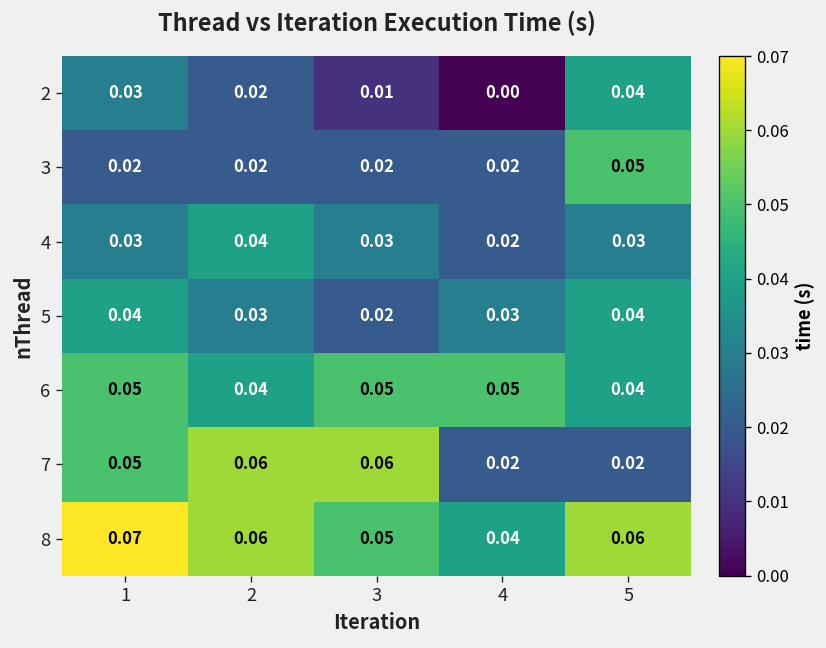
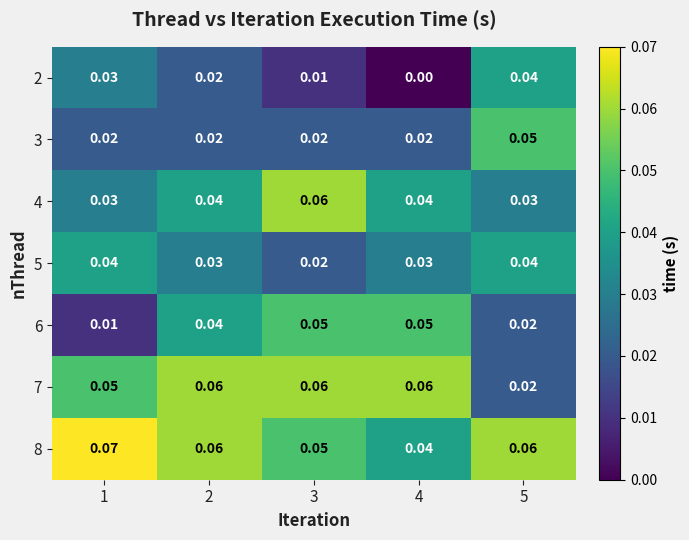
4, 3: 0.03 -> 0.06
4, 4: 0.02 -> 0.04
6, 1: 0.05 -> 0.01
6, 5: 0.04 -> 0.02
7, 4: 0.02 -> 0.06
